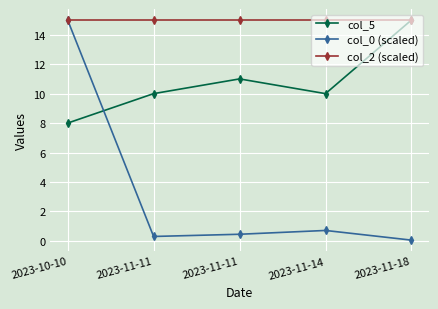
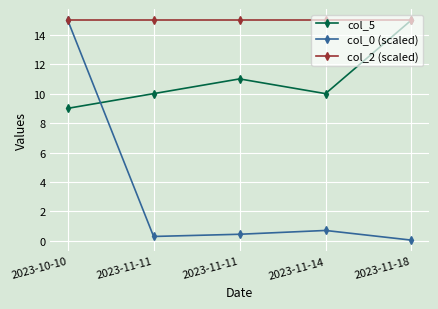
col_5, 2023-10-10: 8 -> 9
